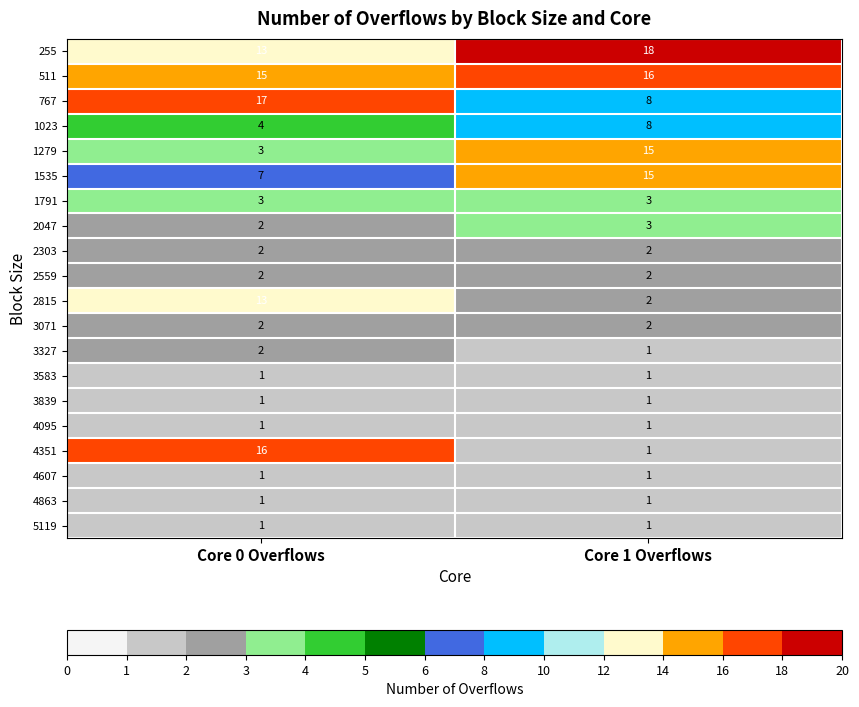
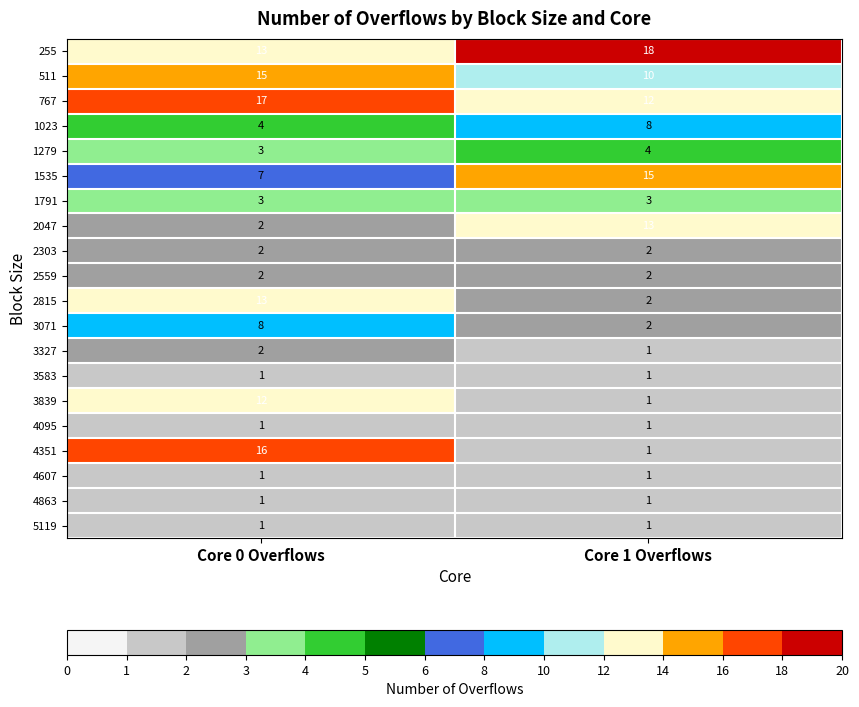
Number of Overflows by Block Size and Core, 511, Core 1 Overflows: 16 -> 10
Number of Overflows by Block Size and Core, 767, Core 1 Overflows: 8 -> 12
Number of Overflows by Block Size and Core, 1279, Core 1 Overflows: 15 -> 4
Number of Overflows by Block Size and Core, 2047, Core 1 Overflows: 3 -> 13
Number of Overflows by Block Size and Core, 3071, Core 0 Overflows: 2 -> 8
Number of Overflows by Block Size and Core, 3839, Core 0 Overflows: 1 -> 12
